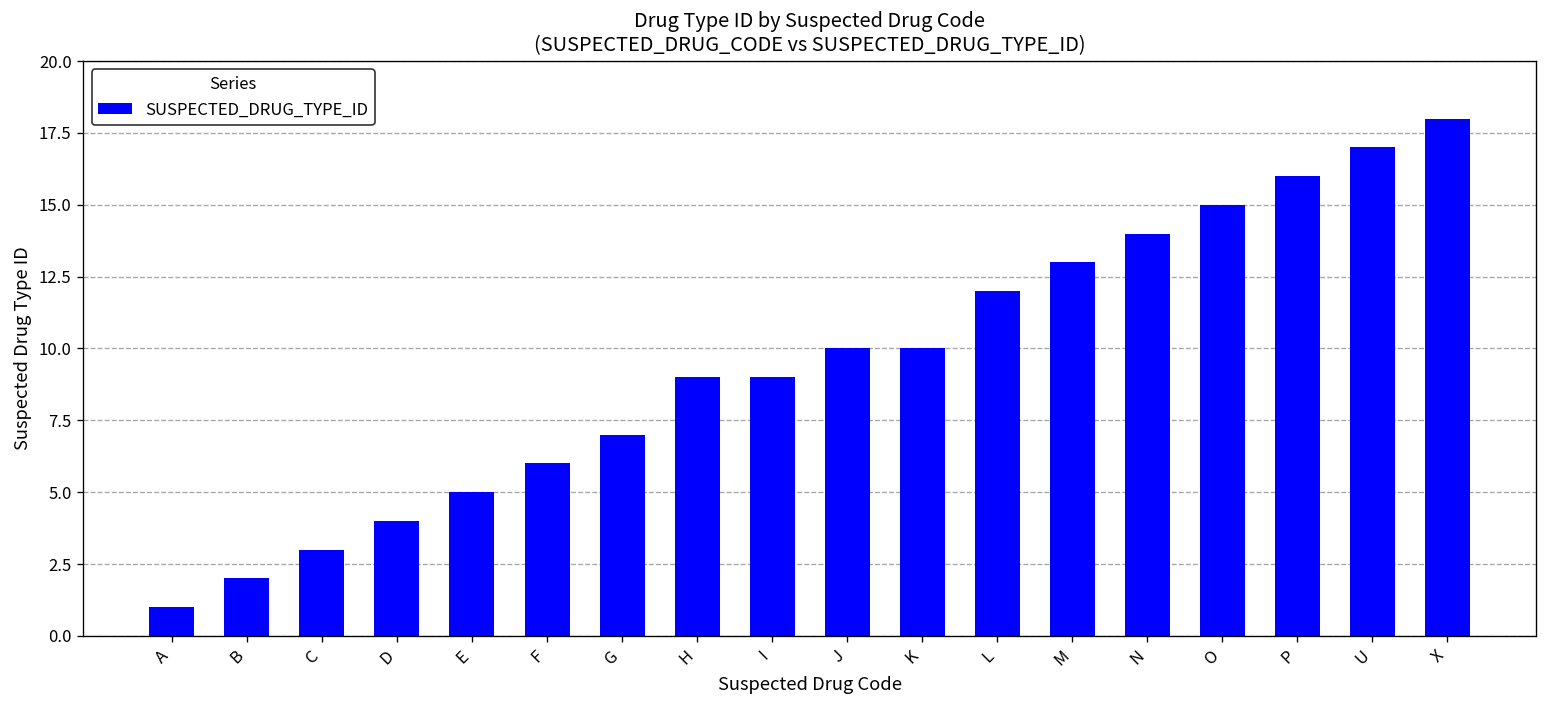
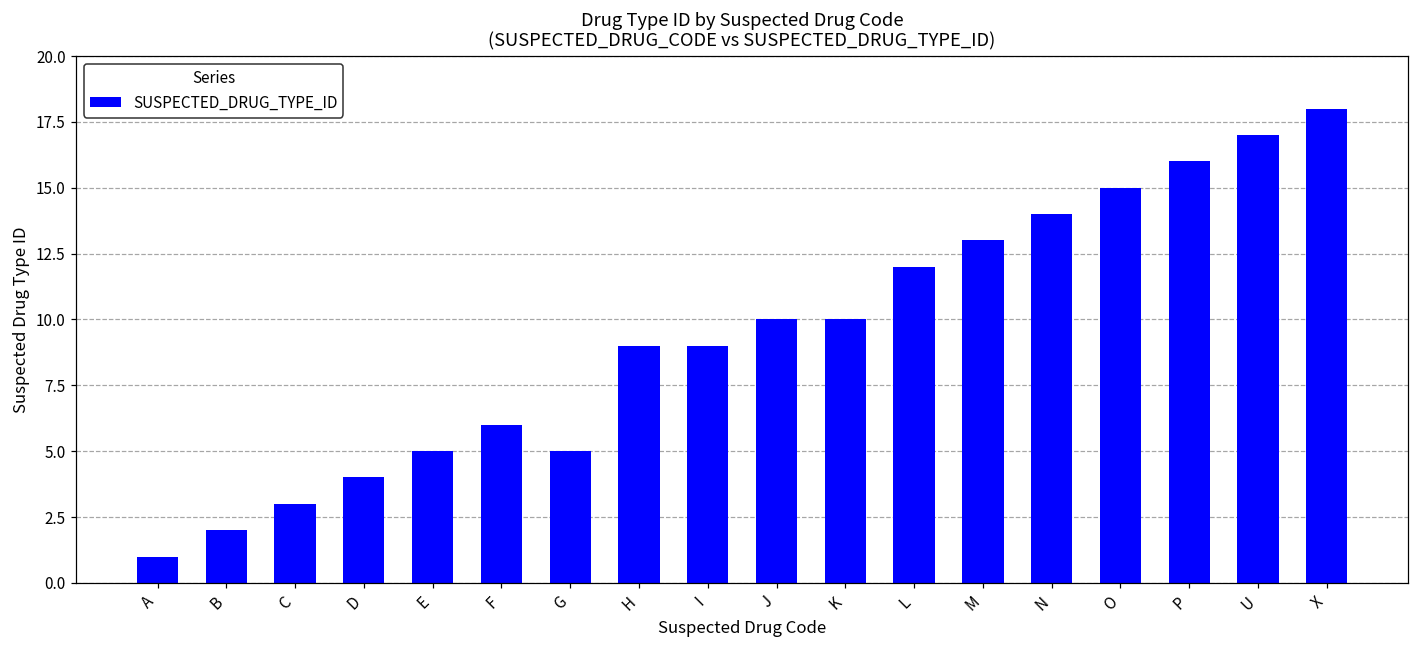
G: 7 -> 5
